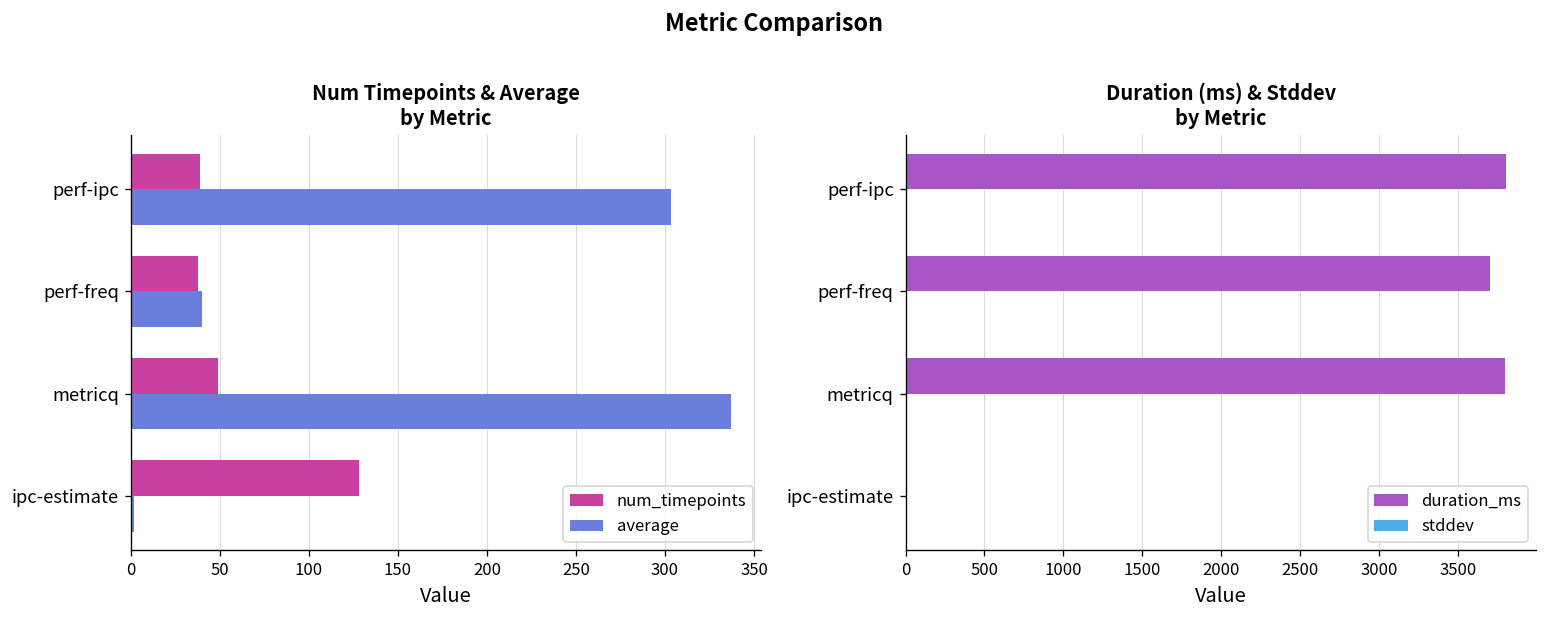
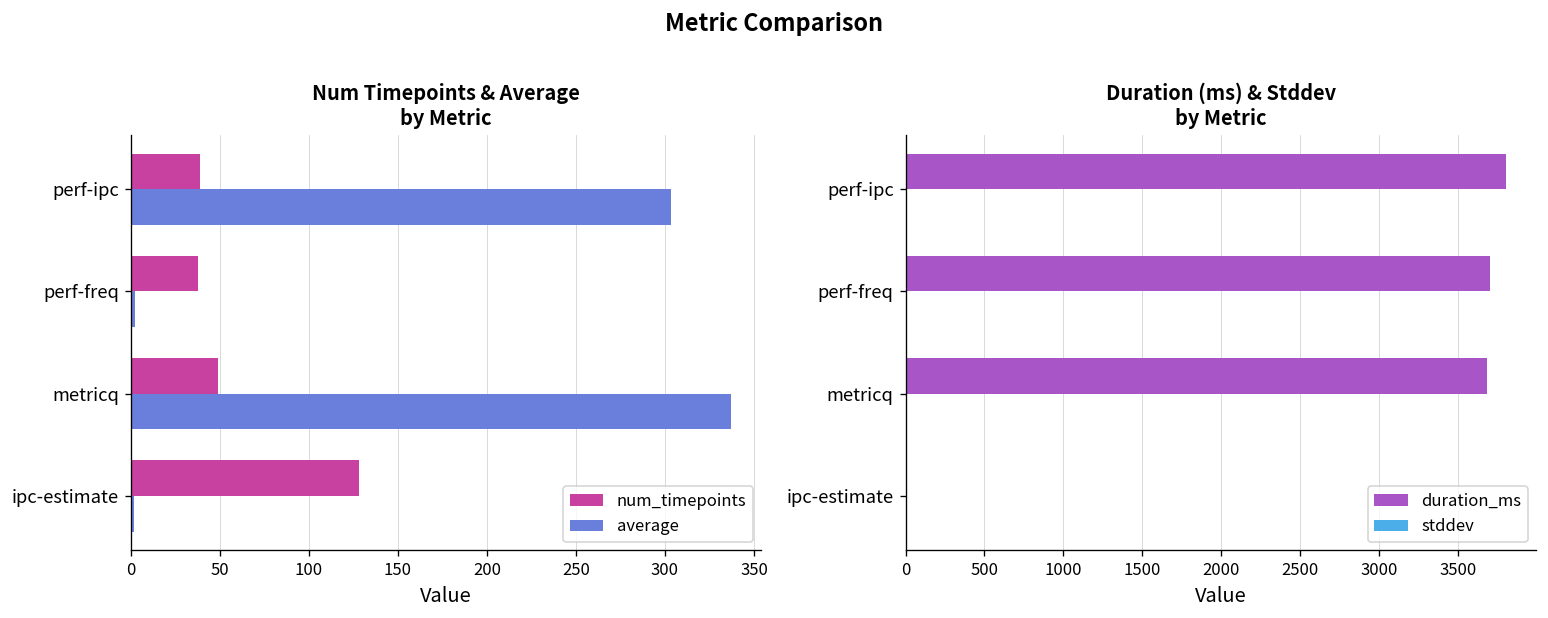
Num Timepoints & Average by Metric, average, perf-freq: 40 -> 2
Duration (ms) & Stddev by Metric, duration_ms, metricq: 3790 -> 3680
